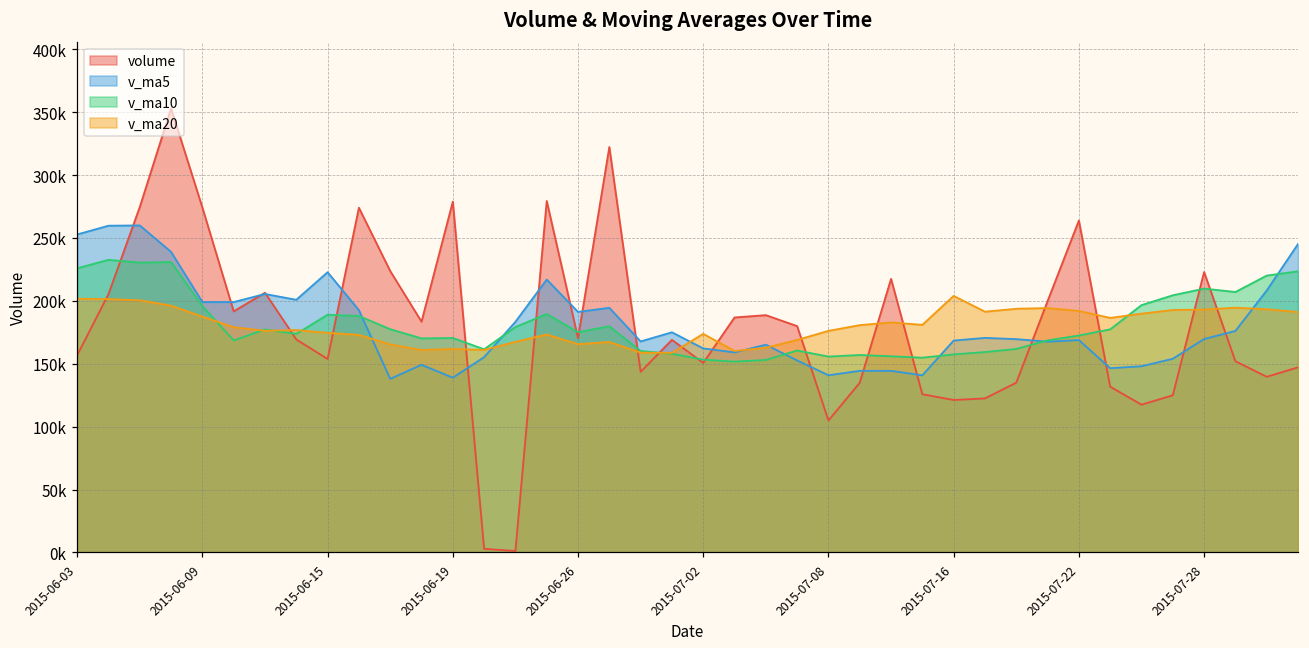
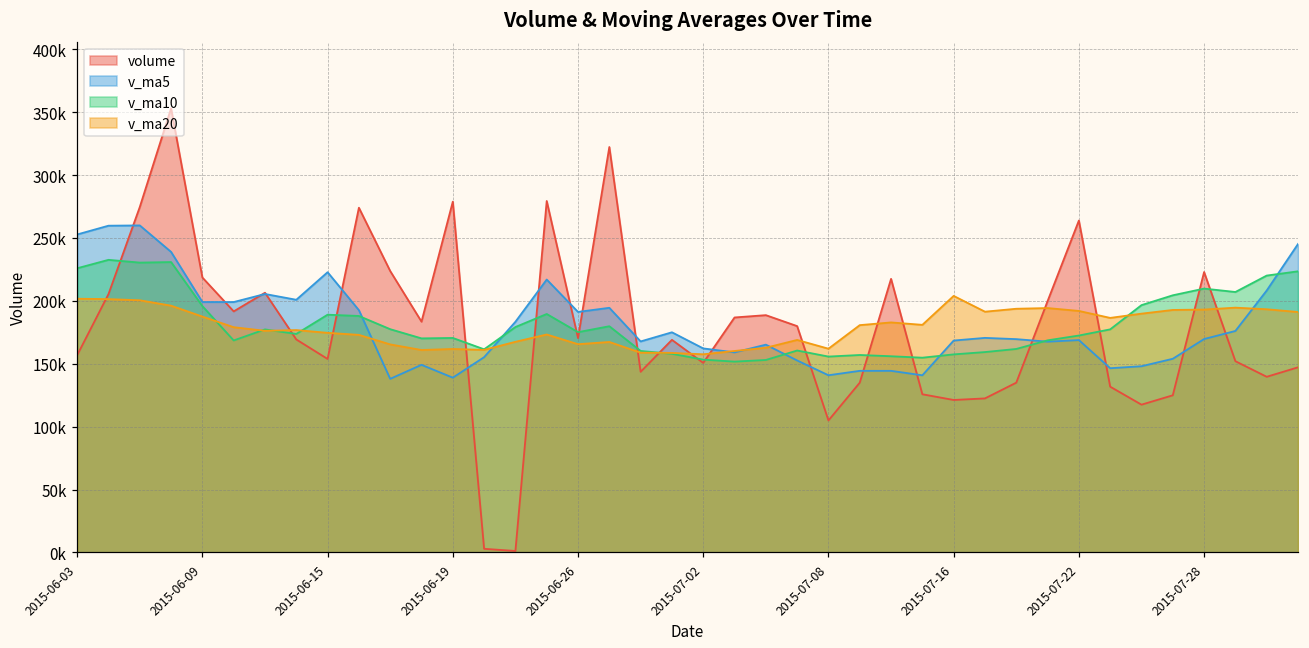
volume, 2015-06-09: 274000 -> 219000
v_ma20, 2015-07-02: 174000 -> 158000
v_ma20, 2015-07-08: 176000 -> 162000
